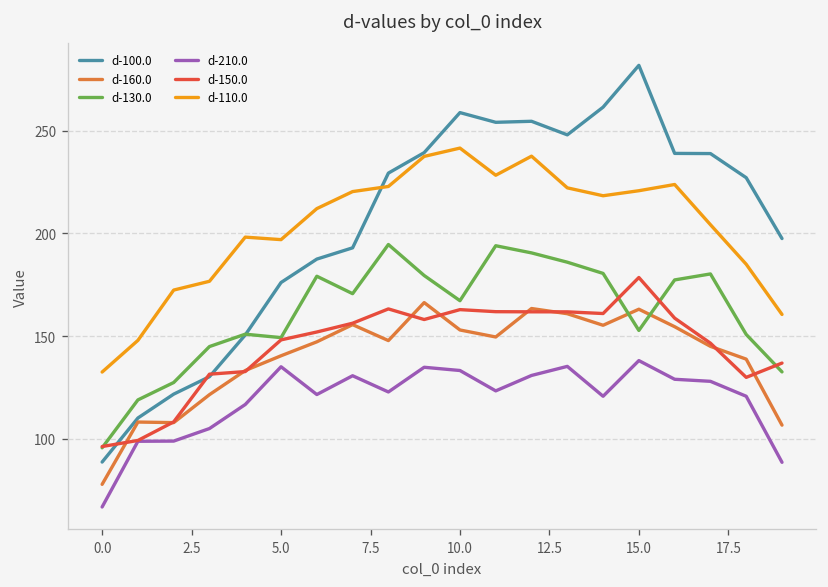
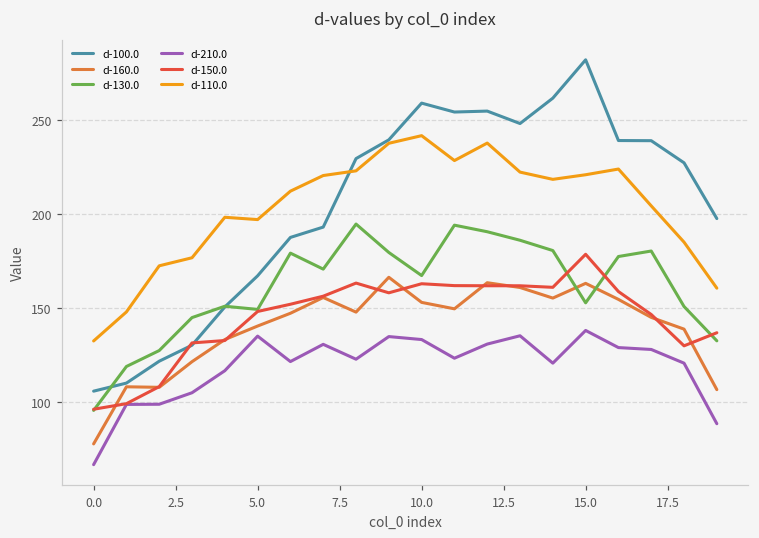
d-100.0, 0.0: 89 -> 106
d-100.0, 5.0: 176 -> 167
